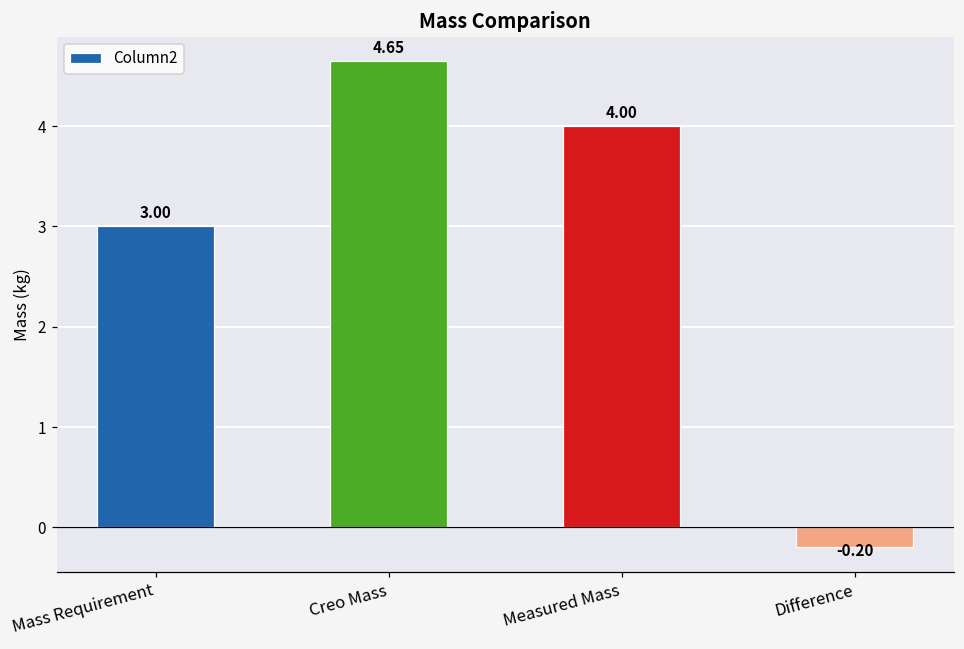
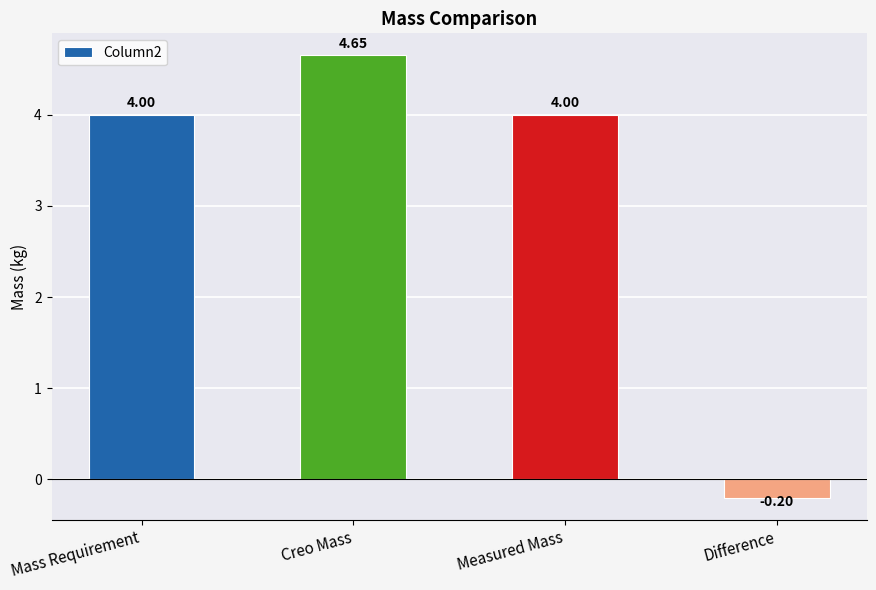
Mass Requirement: 3.00 -> 4.00
